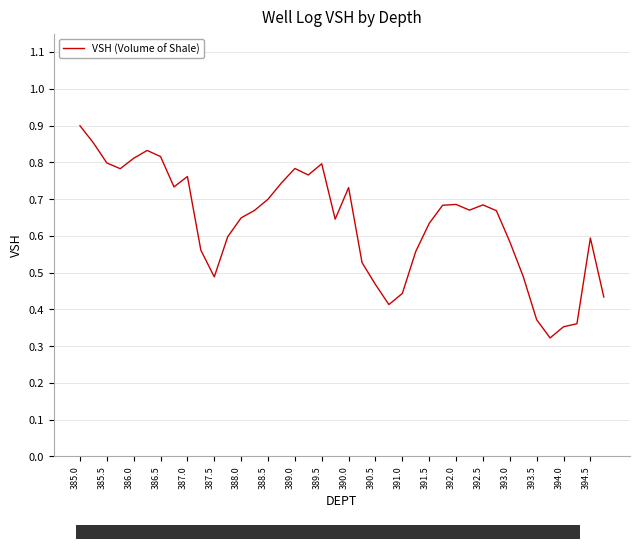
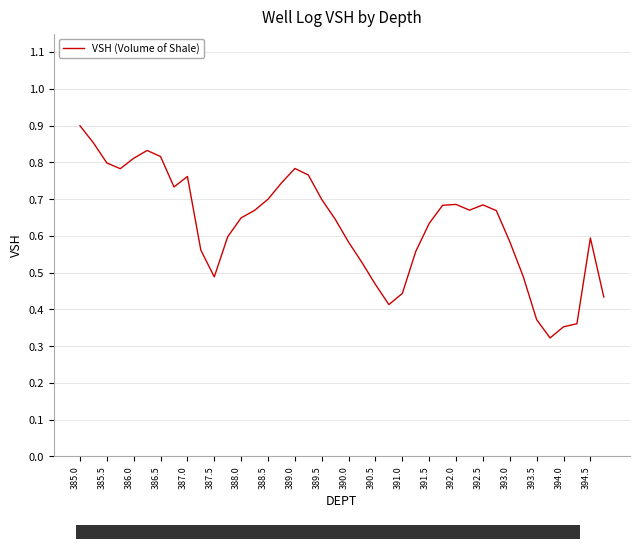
389.5: 0.80 -> 0.70
390.0: 0.73 -> 0.58
